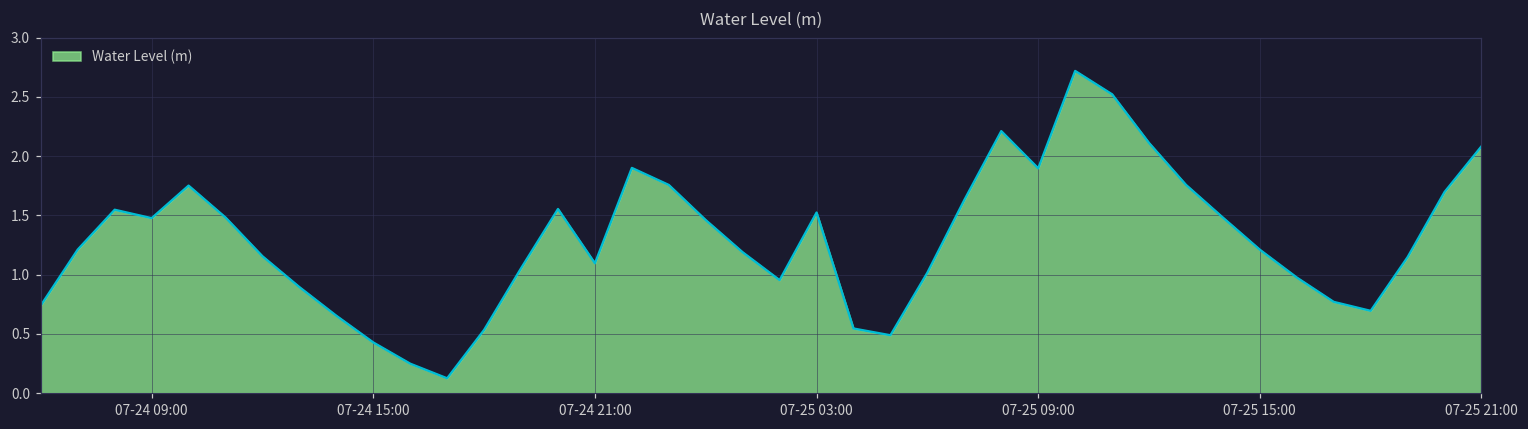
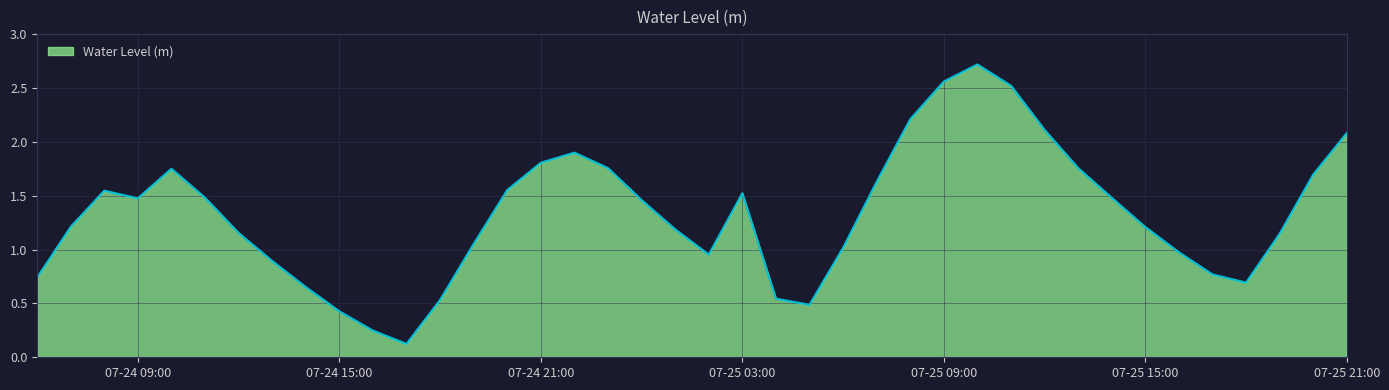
07-24 21:00: 1.09 -> 1.81
07-25 09:00: 1.90 -> 2.56
